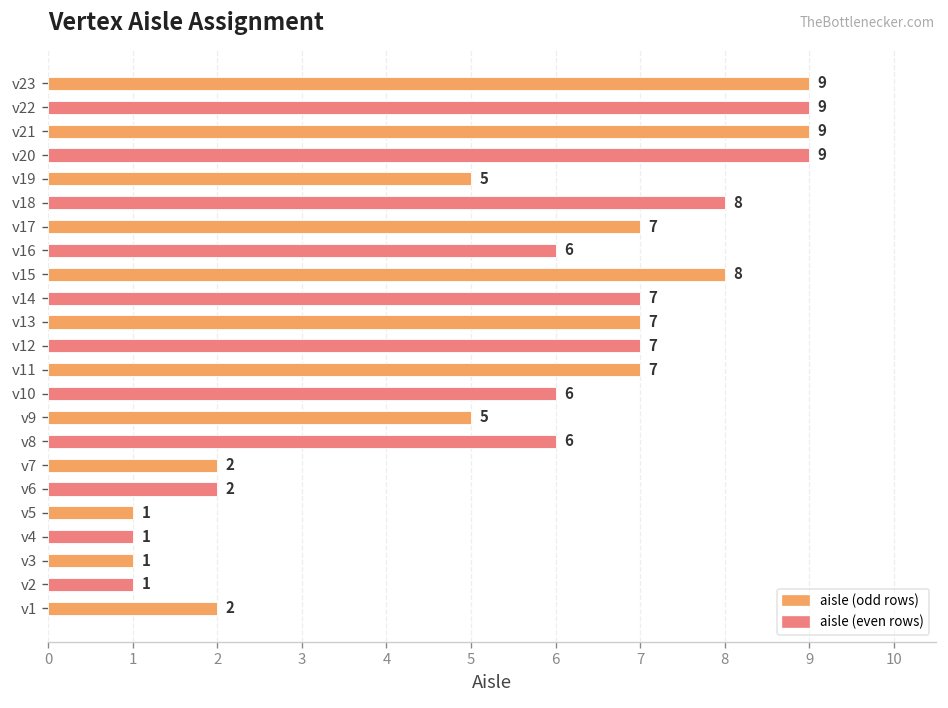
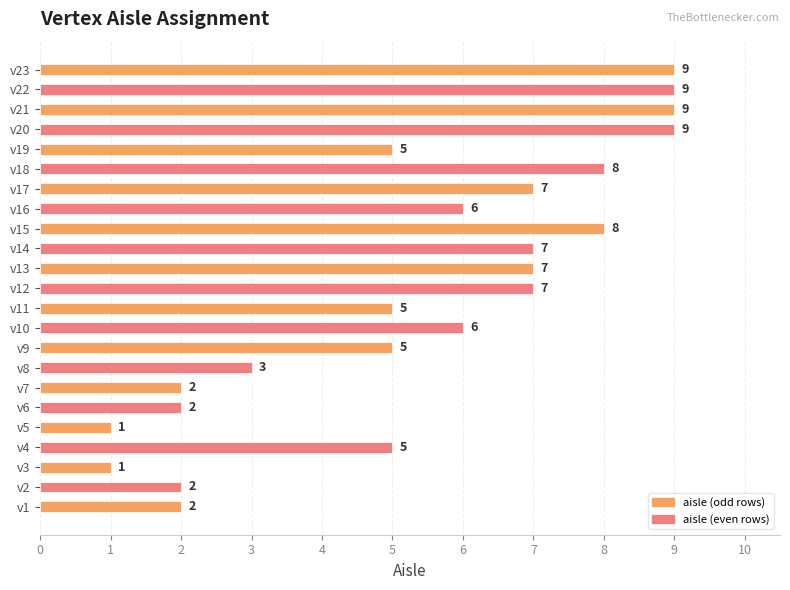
v11: 7 -> 5
v8: 6 -> 3
v4: 1 -> 5
v2: 1 -> 2
